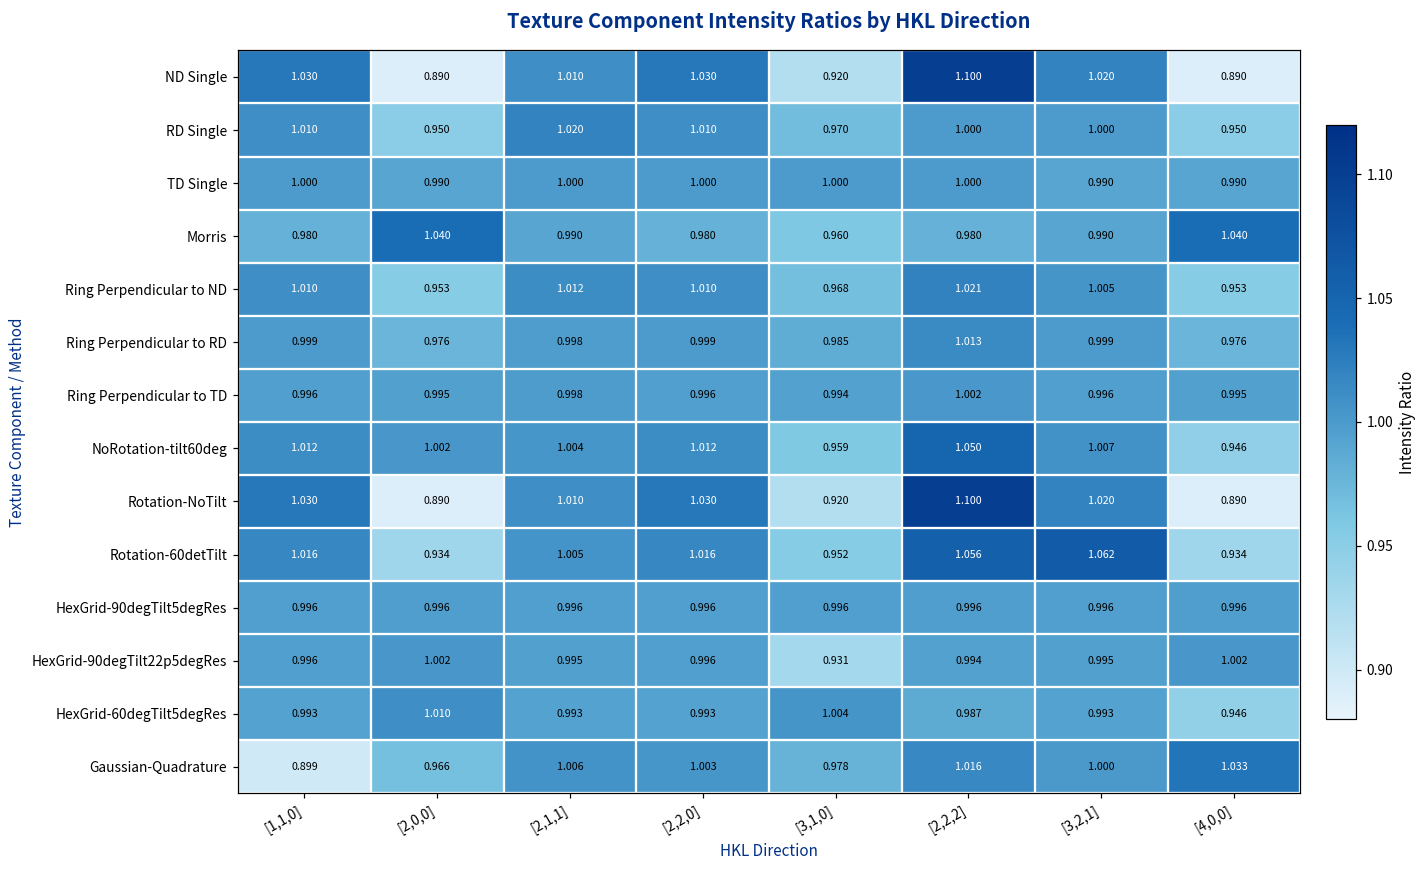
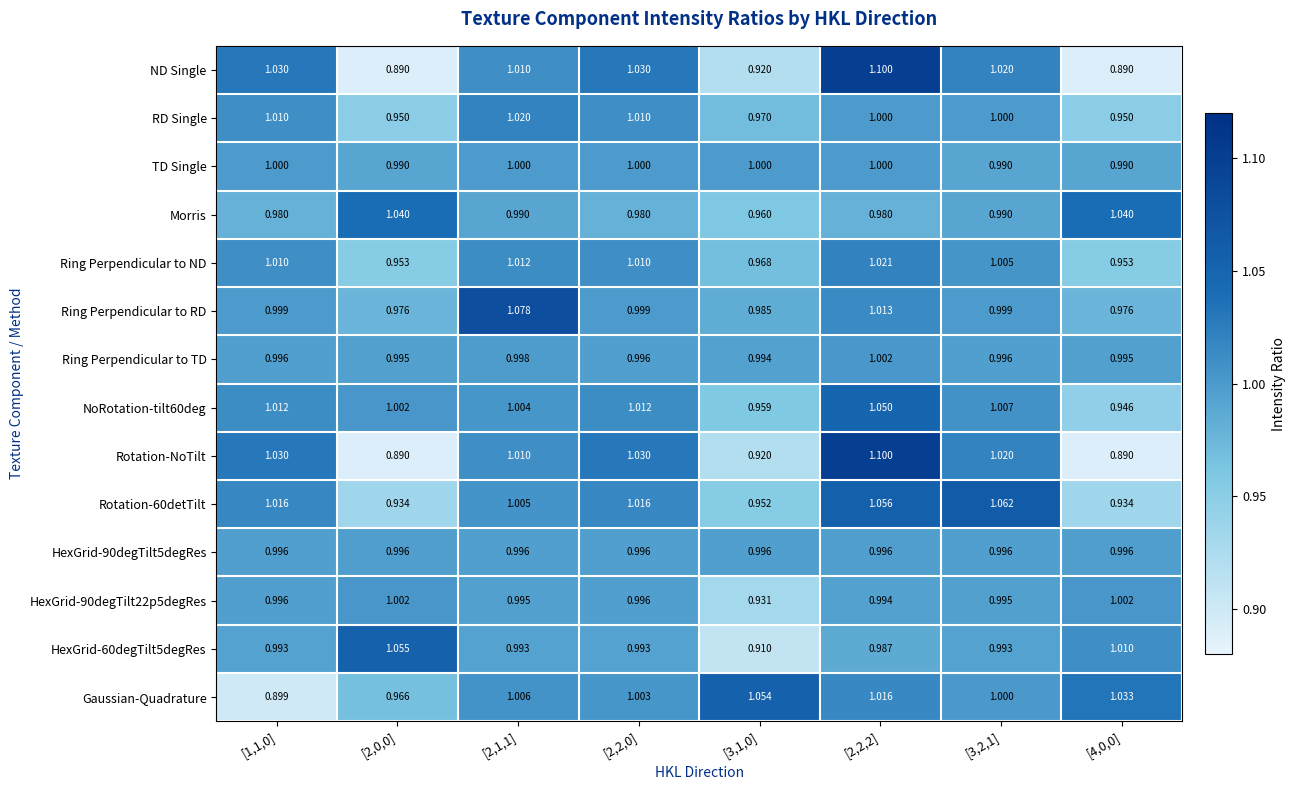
Ring Perpendicular to RD, [2,1,1]: 0.998 -> 1.078
HexGrid-60degTilt5degRes, [2,0,0]: 1.010 -> 1.055
HexGrid-60degTilt5degRes, [3,1,0]: 1.004 -> 0.910
HexGrid-60degTilt5degRes, [4,0,0]: 0.946 -> 1.010
Gaussian-Quadrature, [3,1,0]: 0.978 -> 1.054
